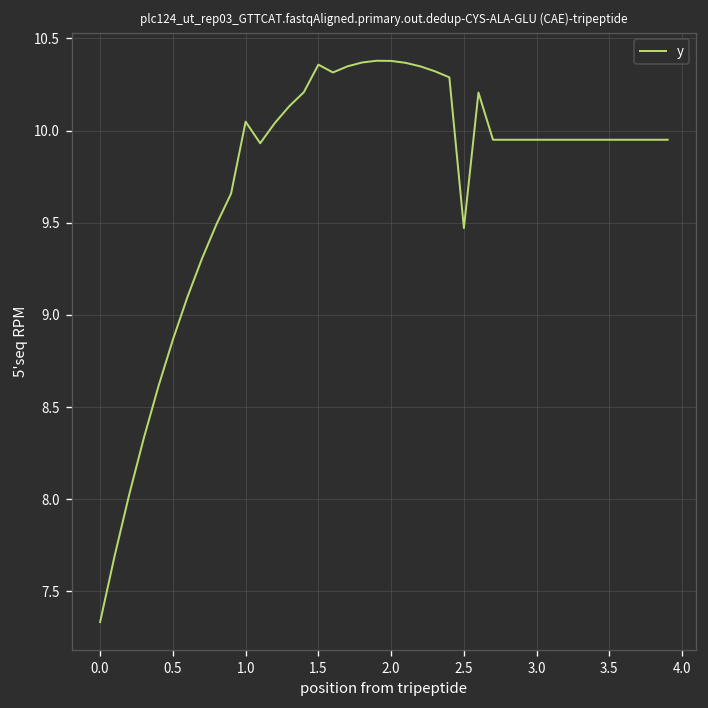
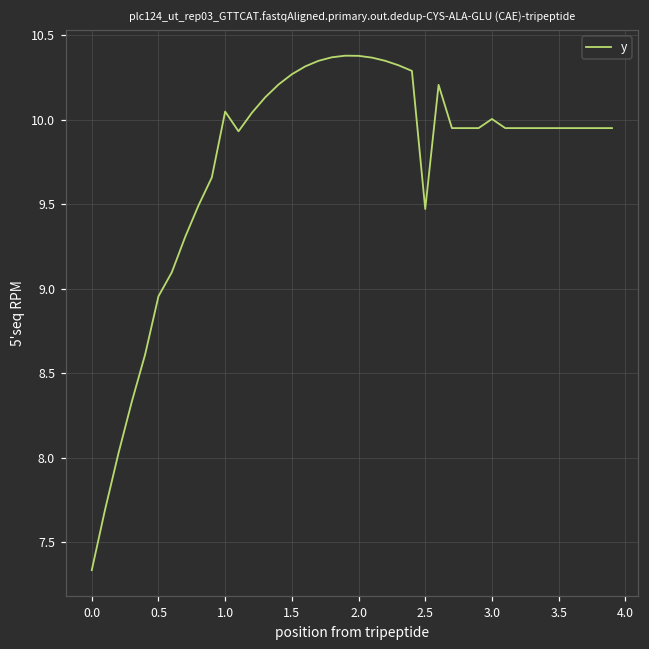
0.5: 8.87 -> 8.95
1.5: 10.36 -> 10.27
3.0: 9.95 -> 10.00
